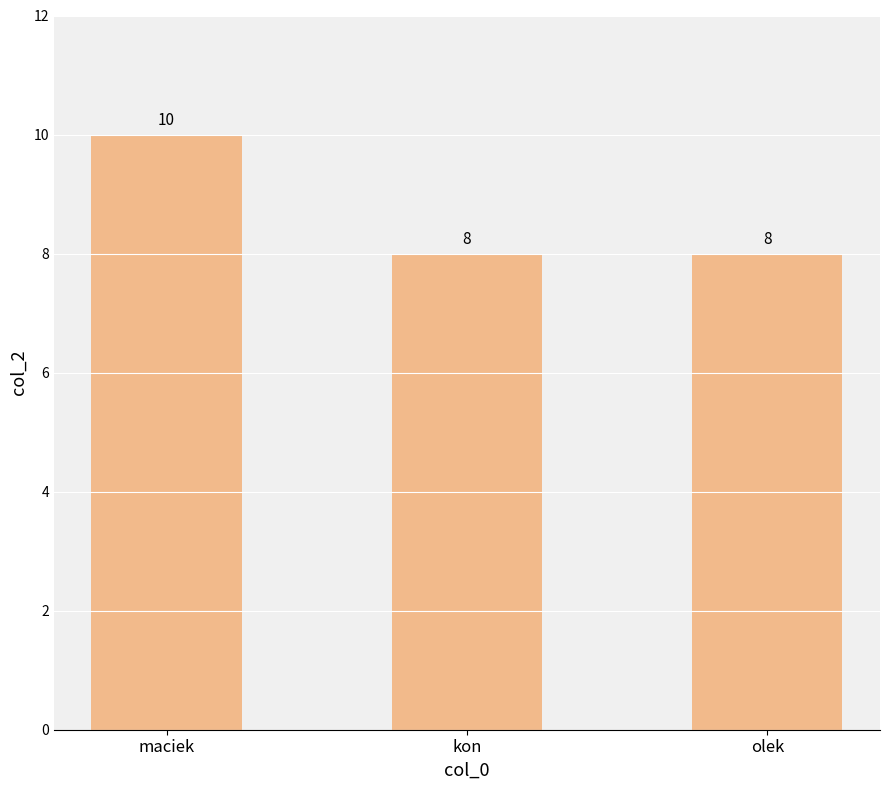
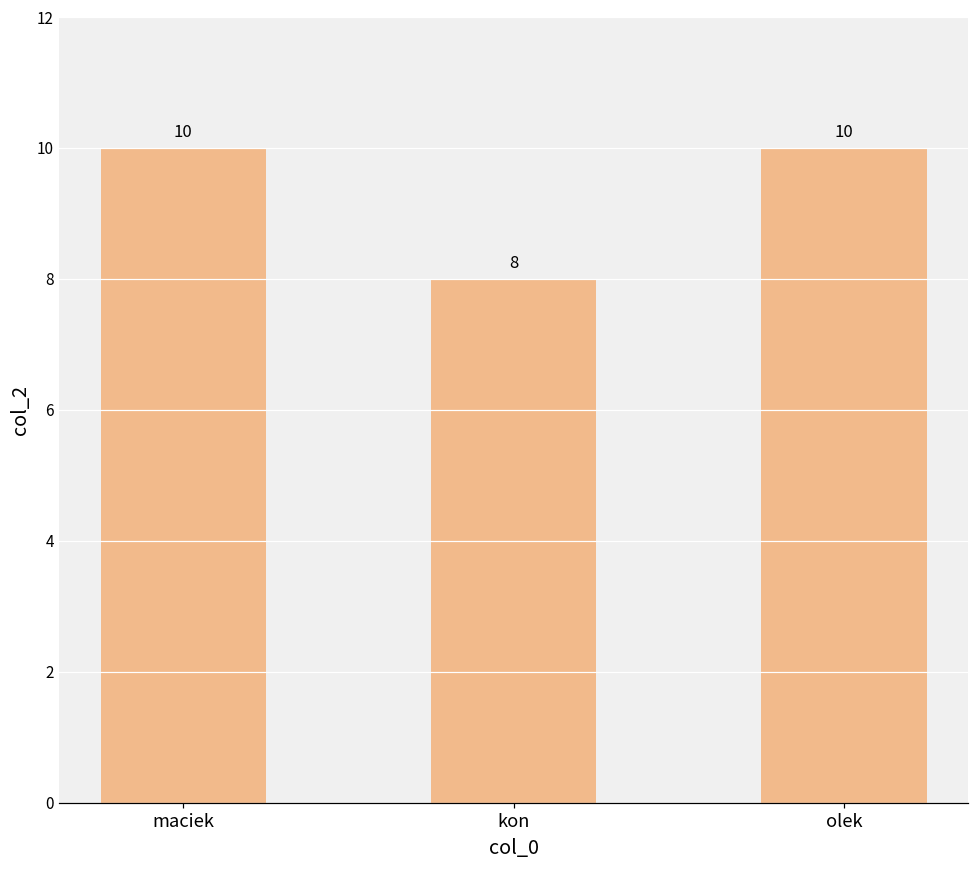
olek: 8 -> 10
